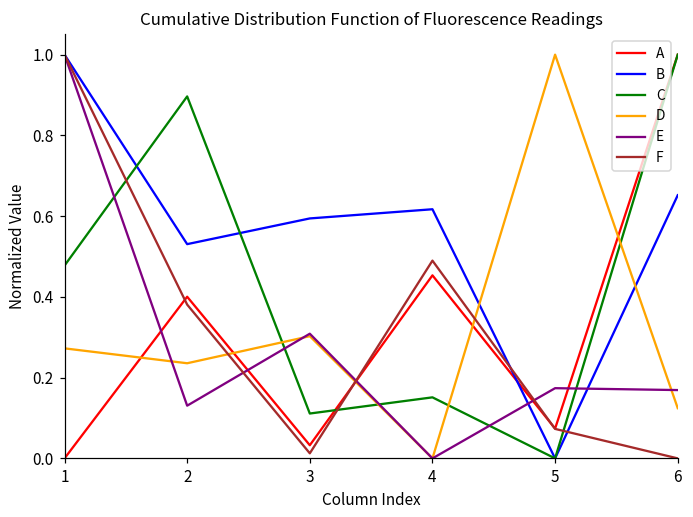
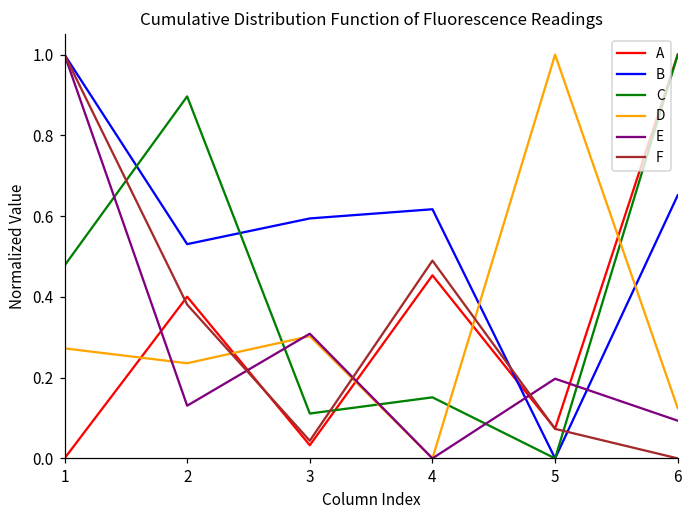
F, 3: 0.01 -> 0.04
E, 5: 0.17 -> 0.20
E, 6: 0.17 -> 0.09
